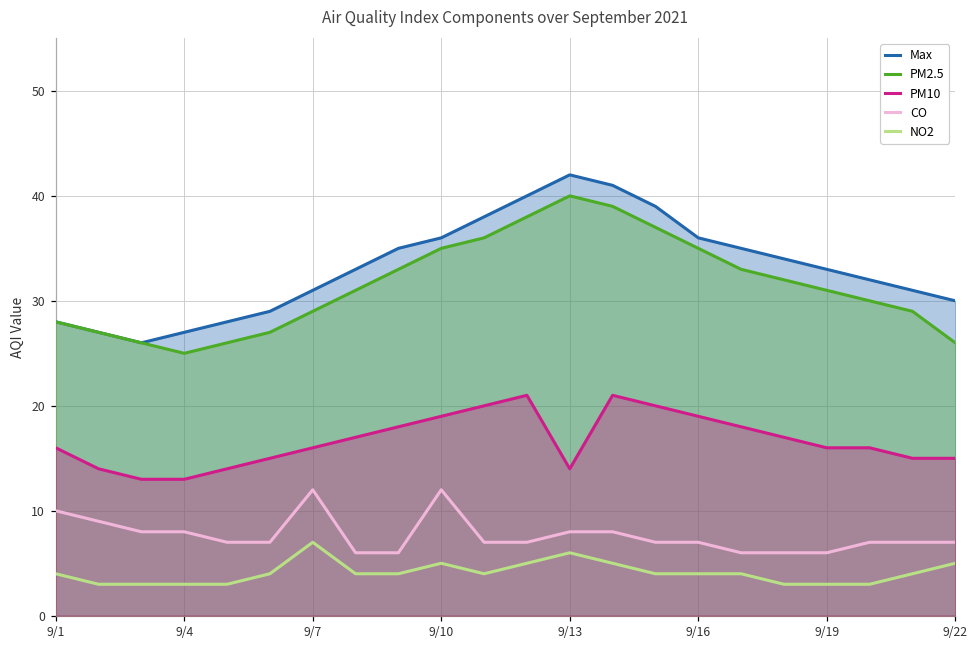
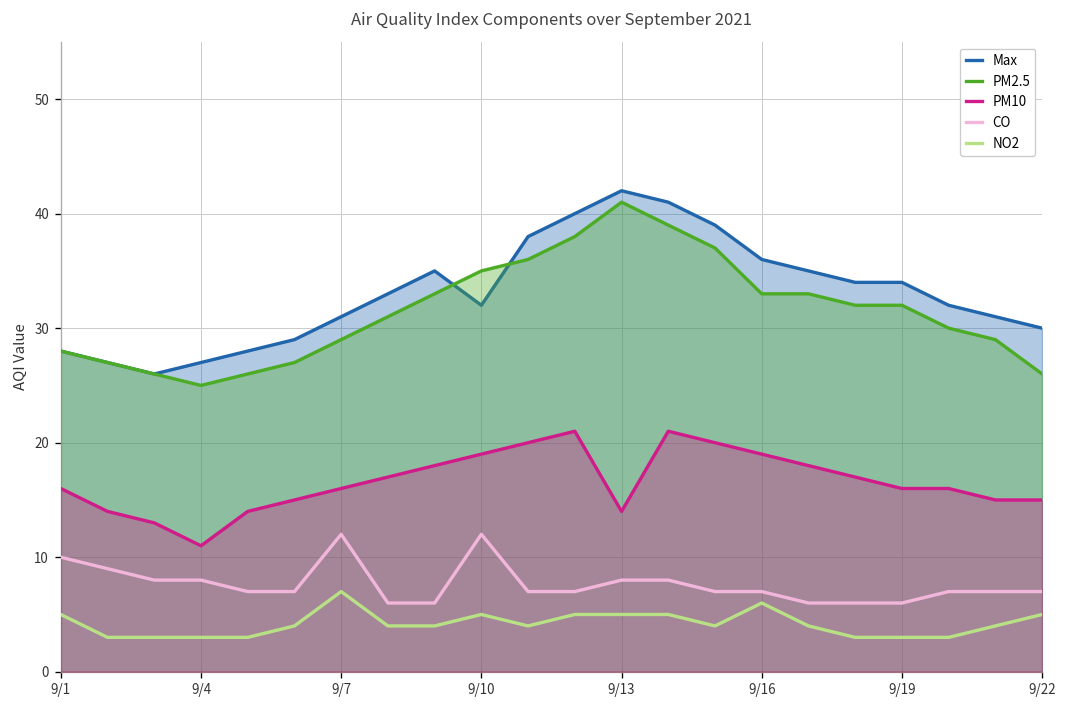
NO2, 9/1: 4 -> 5
PM10, 9/4: 13 -> 11
Max, 9/10: 36 -> 32
PM2.5, 9/13: 40 -> 41
NO2, 9/13: 6 -> 5
PM2.5, 9/16: 35 -> 33
NO2, 9/16: 4 -> 6
Max, 9/19: 33 -> 34
PM2.5, 9/19: 31 -> 32
